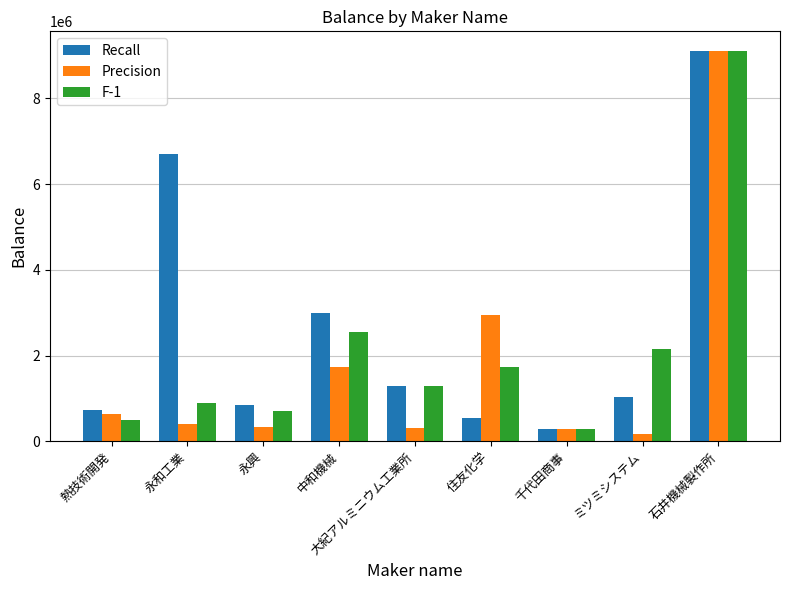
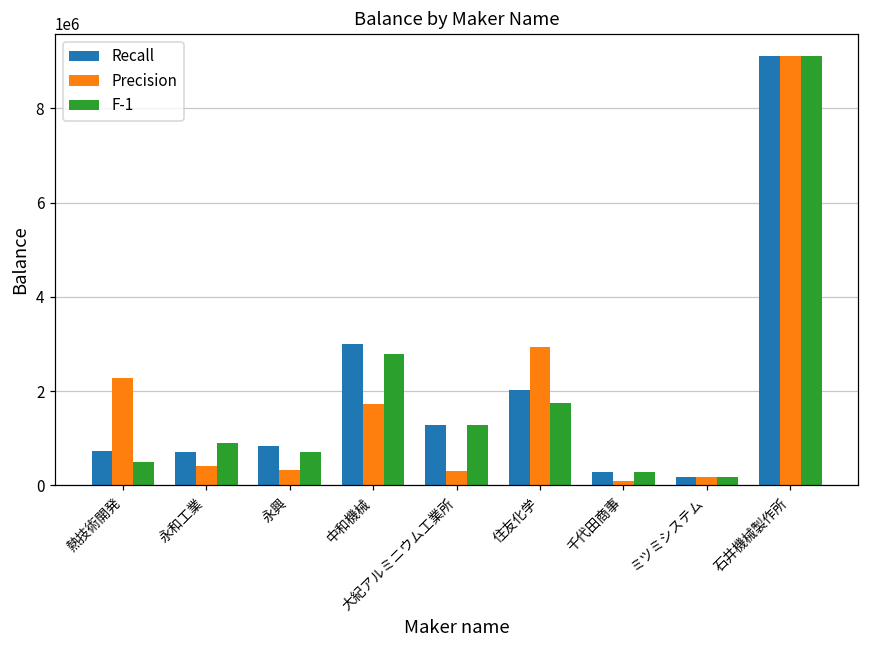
Precision, 熱技術開発: 600000 -> 2300000
Recall, 永和工業: 6700000 -> 700000
F-1, 中和機械: 2600000 -> 2800000
Recall, 住友化学: 500000 -> 2000000
Precision, 千代田商事: 300000 -> 100000
Recall, ミツミシステム: 1000000 -> 200000
F-1, ミツミシステム: 2200000 -> 200000
